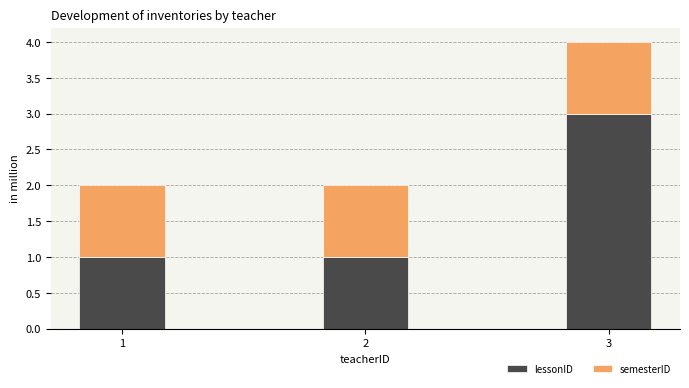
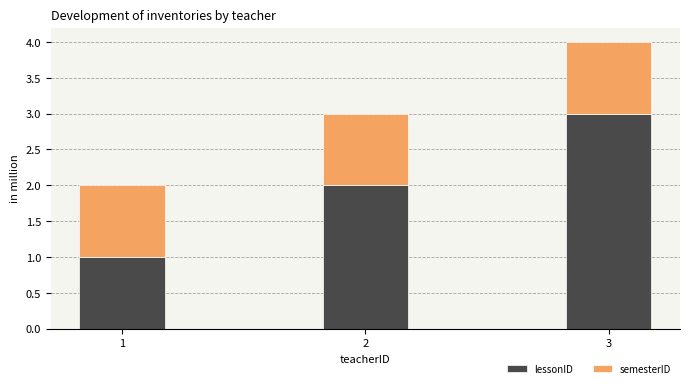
lessonID, 2: 1 -> 2
